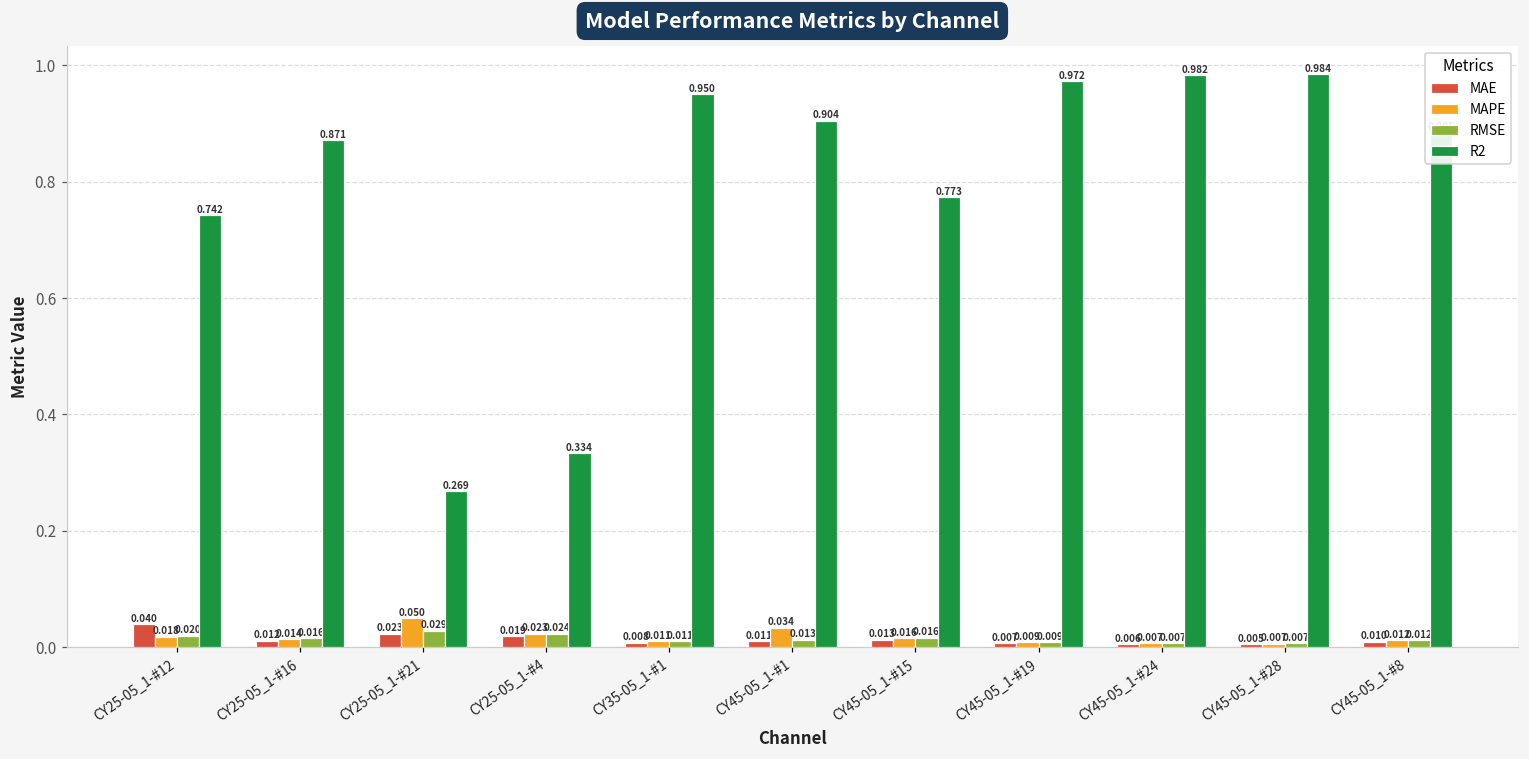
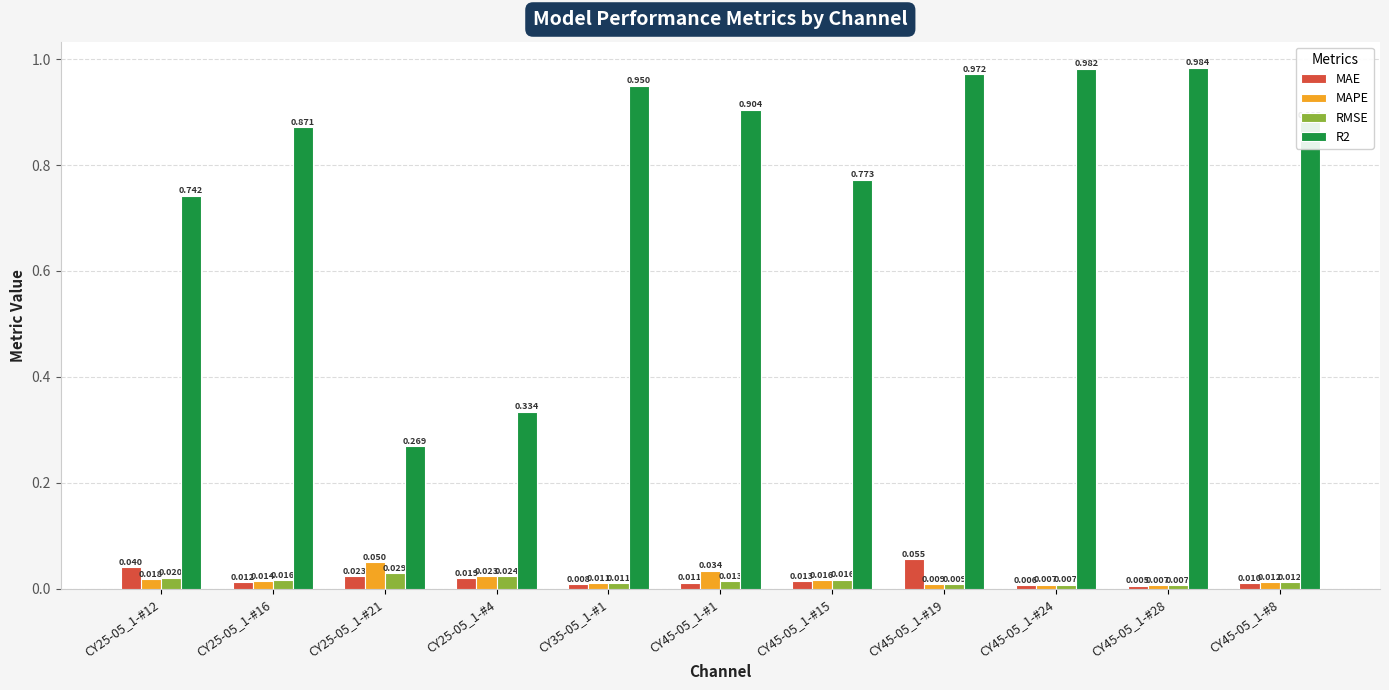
MAE, CY45-05_1-#19: 0.007 -> 0.055
